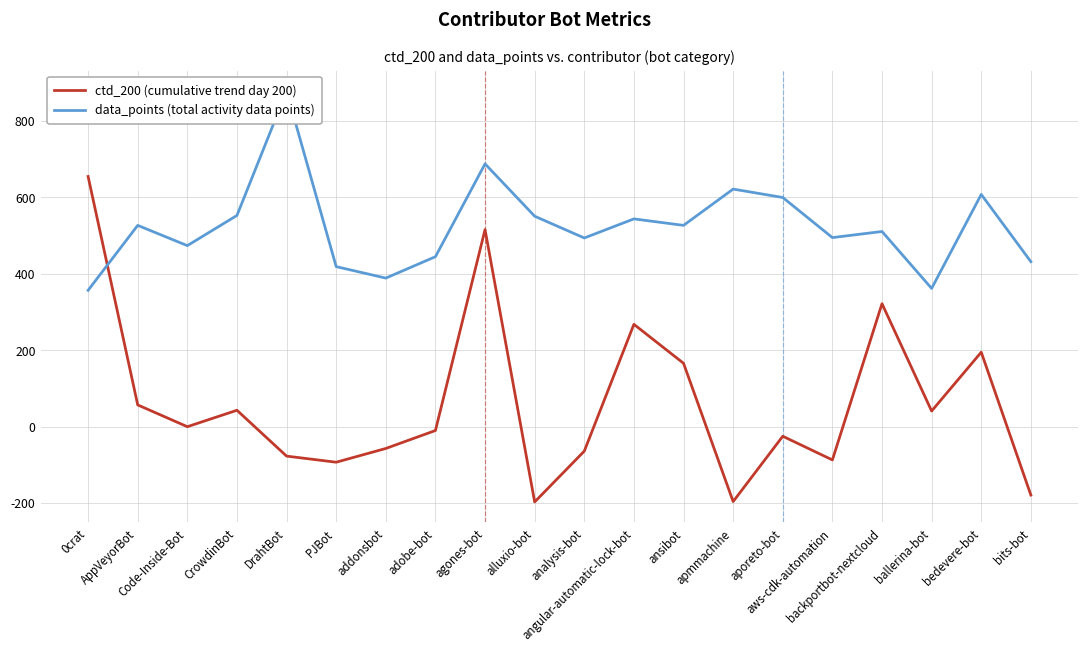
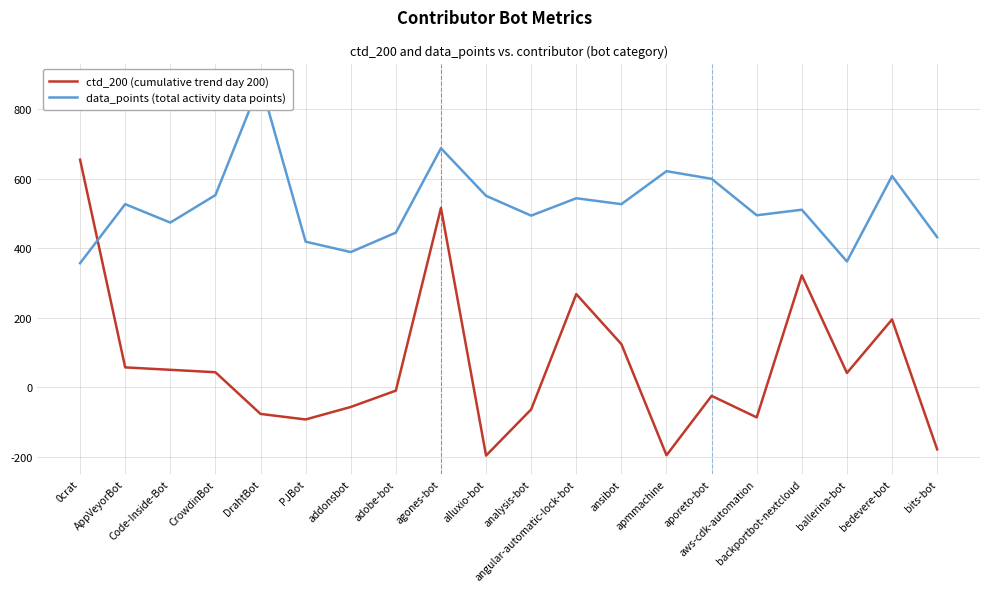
ctd_200 (cumulative trend day 200), Code-Inside-Bot: 0 -> 50
ctd_200 (cumulative trend day 200), ansibot: 170 -> 120
